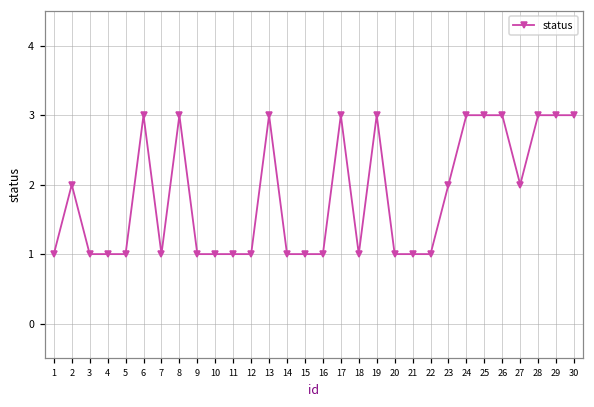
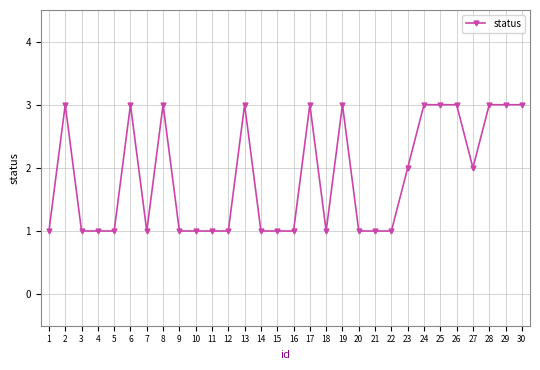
2: 2 -> 3
